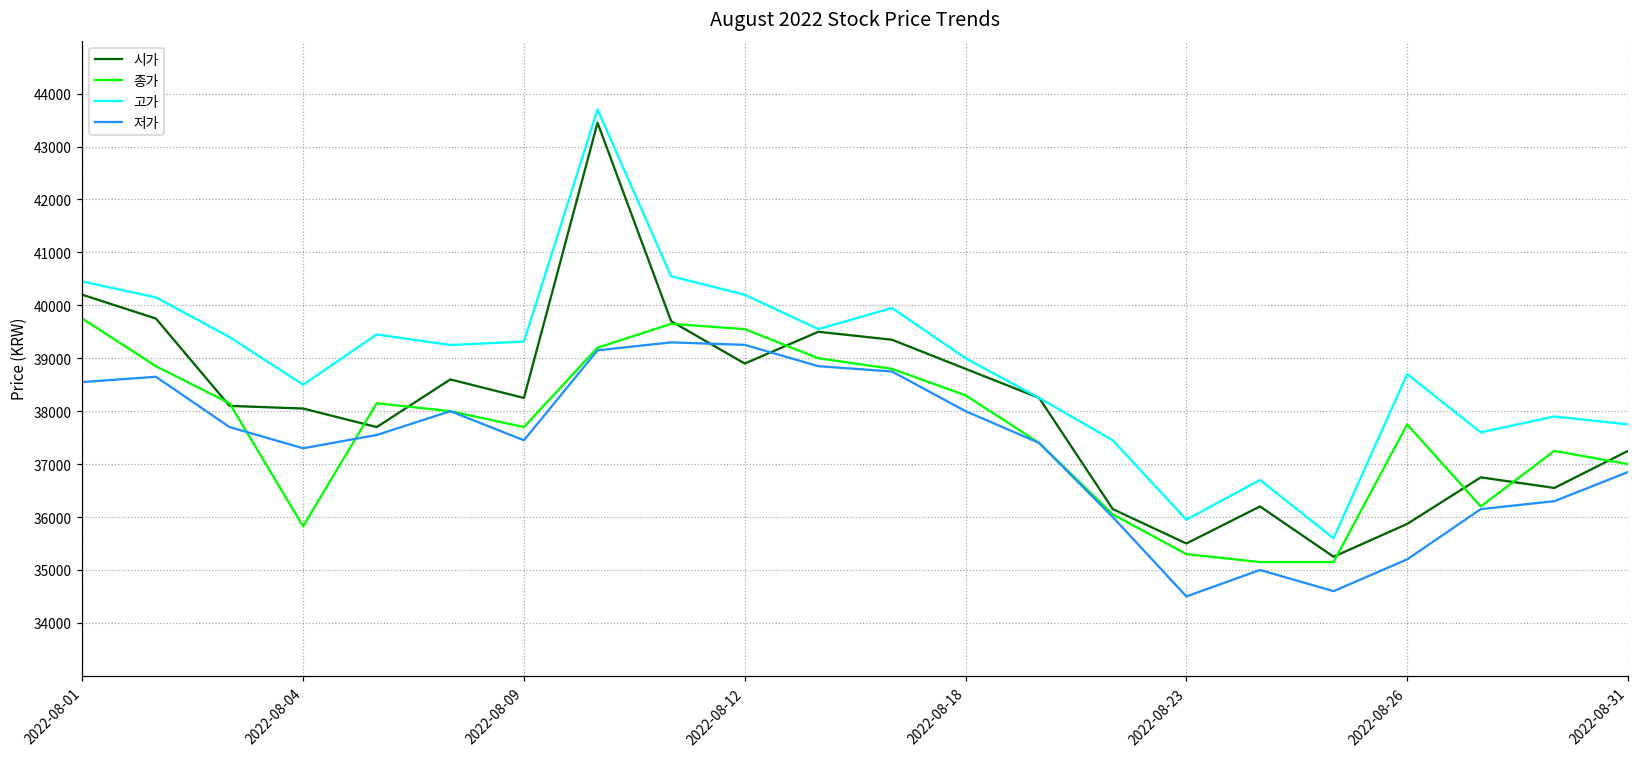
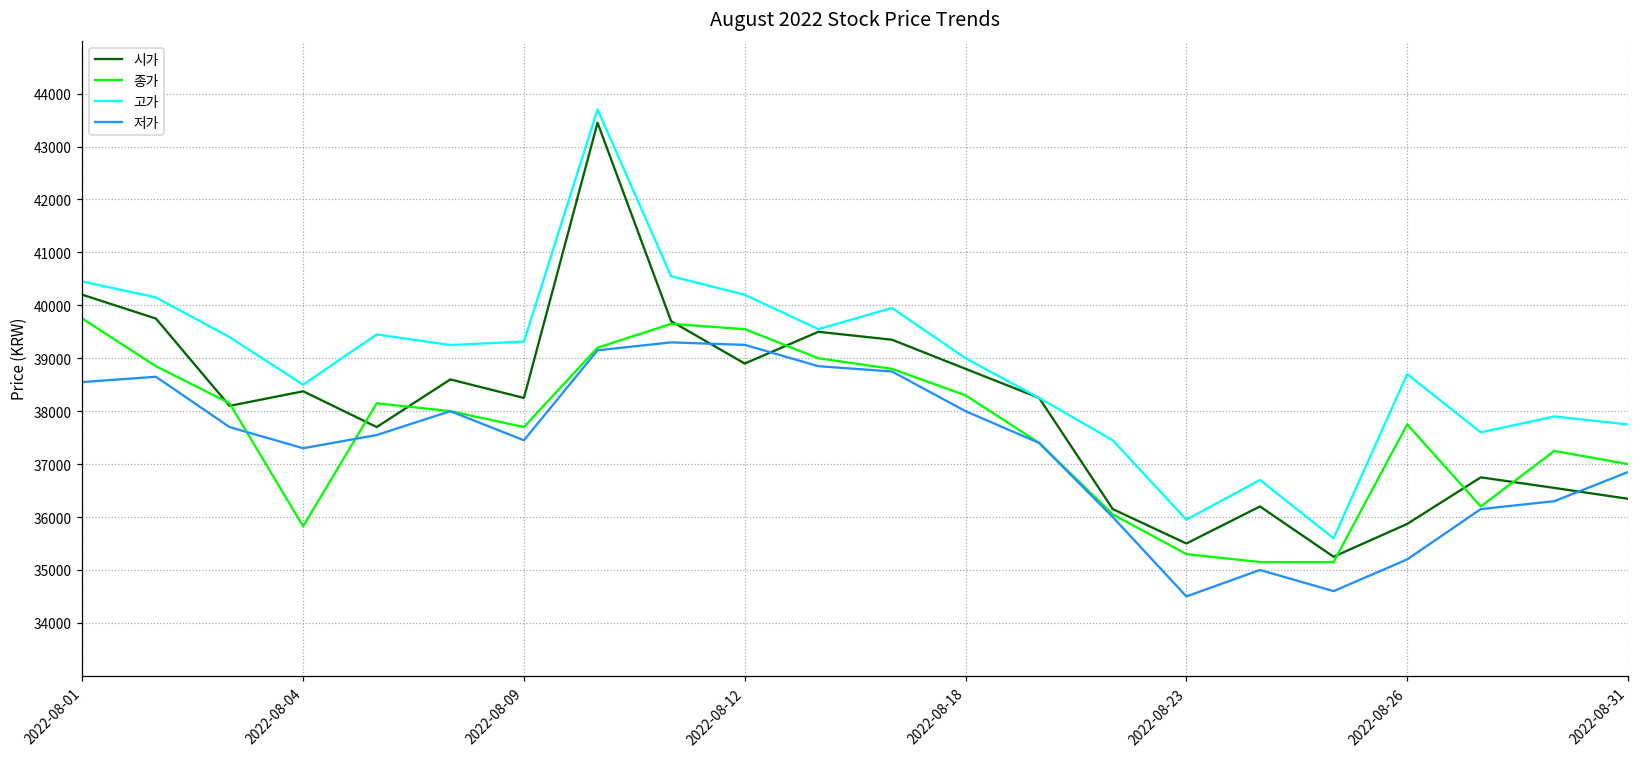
시가, 2022-08-04: 38100 -> 38400
시가, 2022-08-31: 37300 -> 36300
